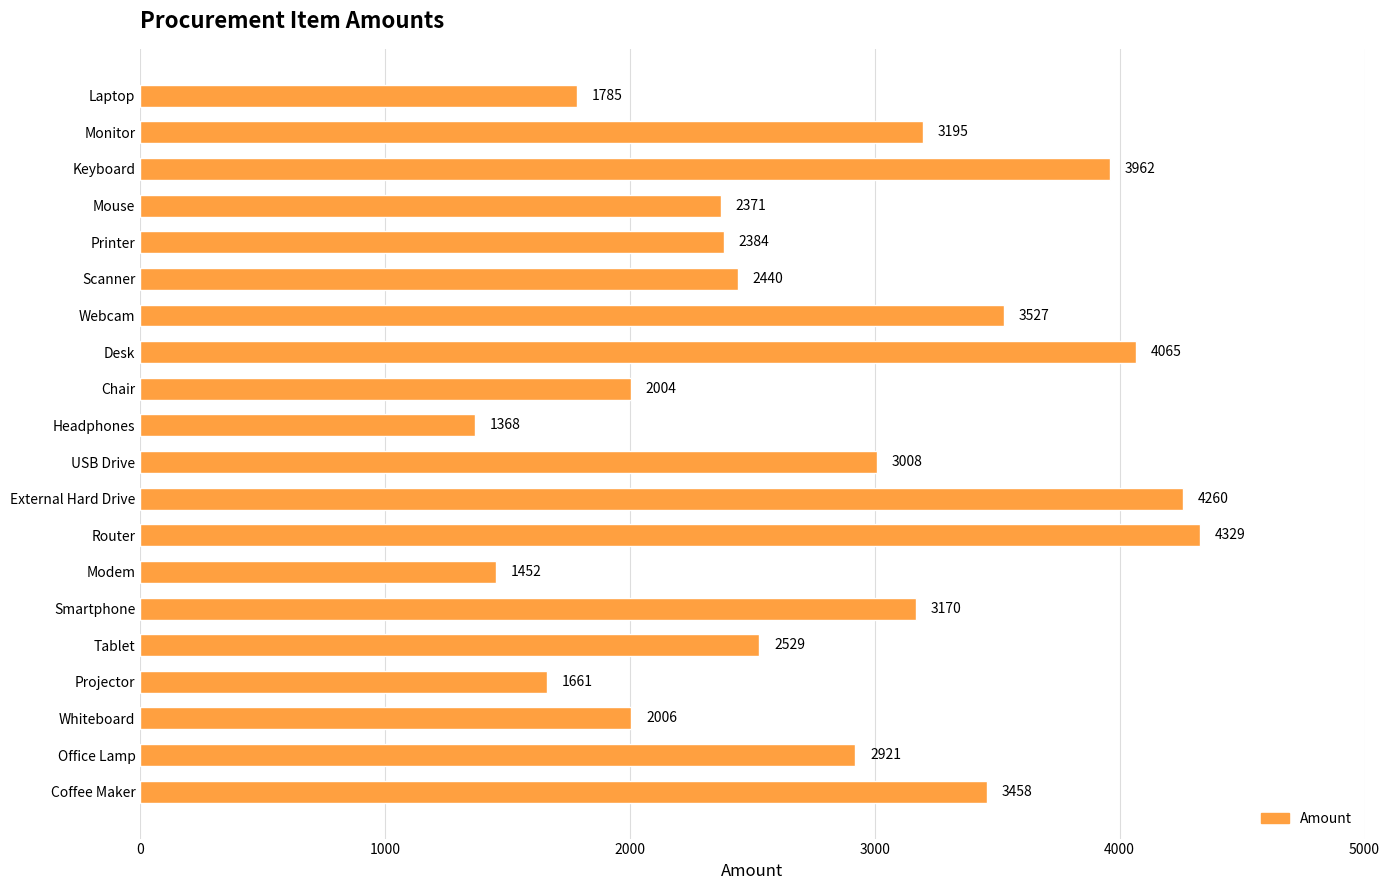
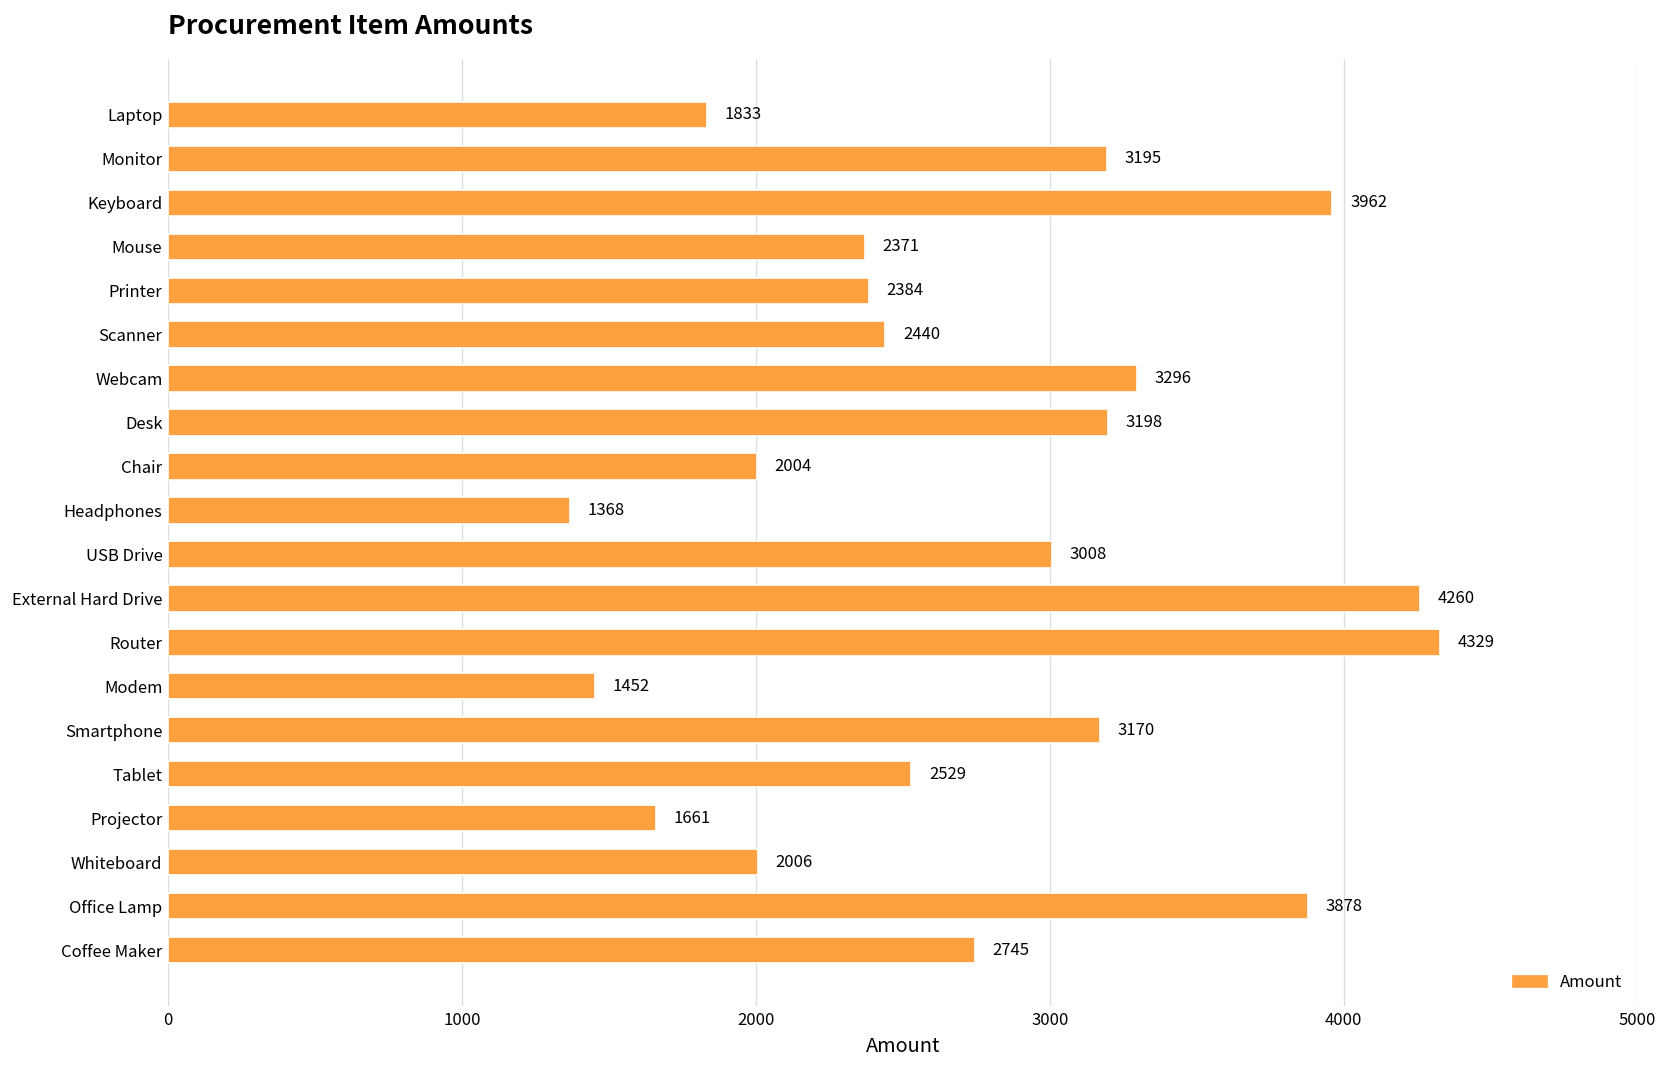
Laptop: 1785 -> 1833
Webcam: 3527 -> 3296
Desk: 4065 -> 3198
Office Lamp: 2921 -> 3878
Coffee Maker: 3458 -> 2745
